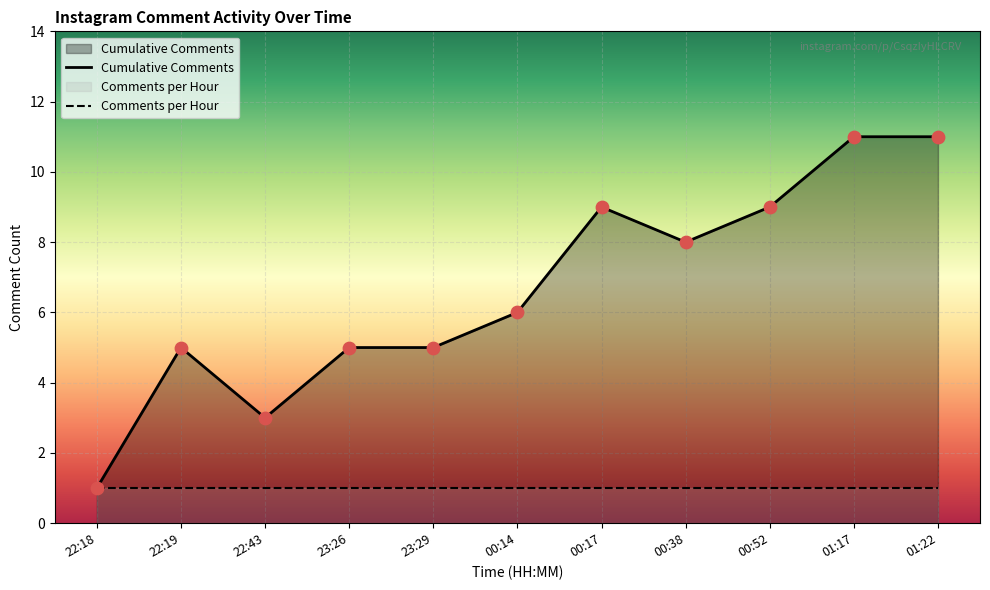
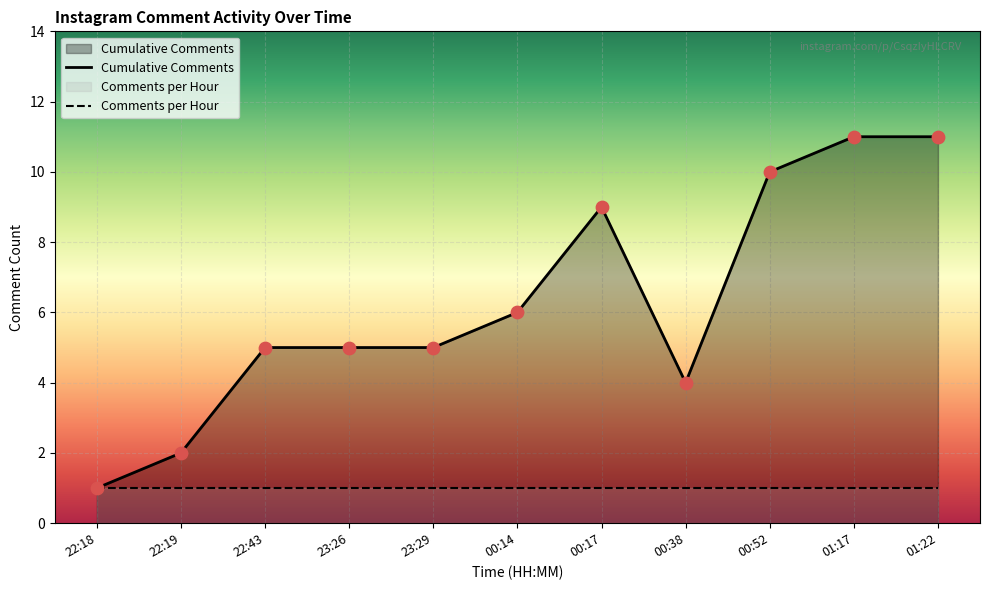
Cumulative Comments, 22:19: 5 -> 2
Cumulative Comments, 22:43: 3 -> 5
Cumulative Comments, 00:38: 8 -> 4
Cumulative Comments, 00:52: 9 -> 10
